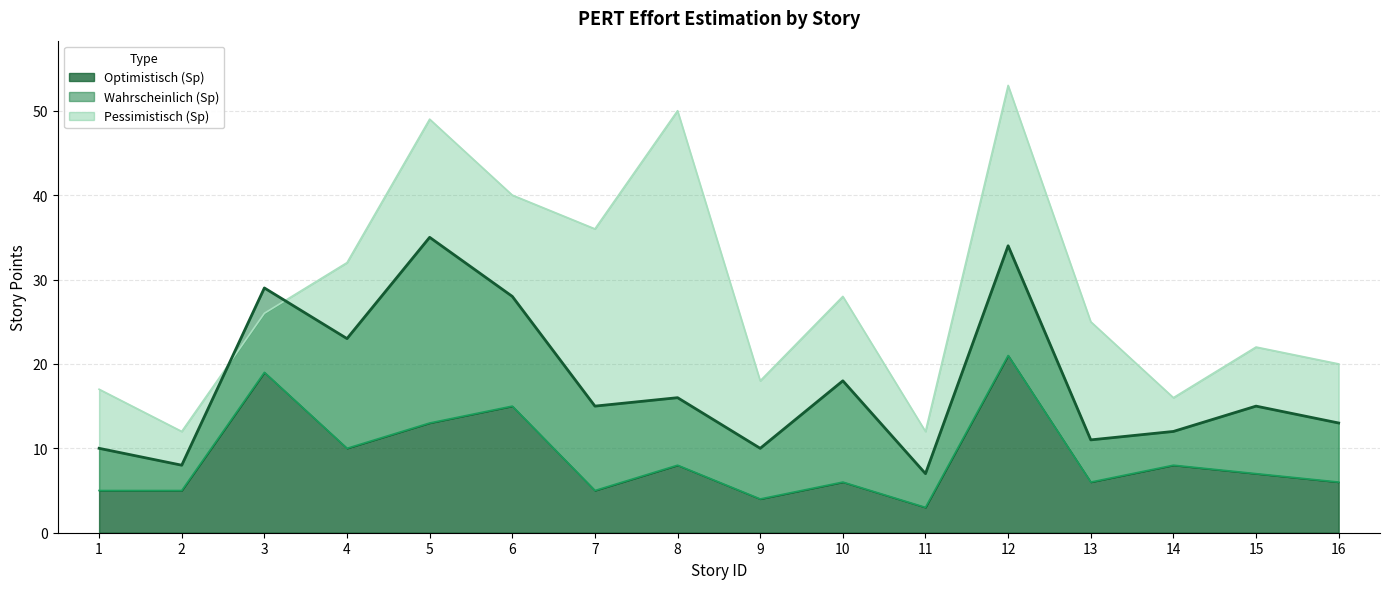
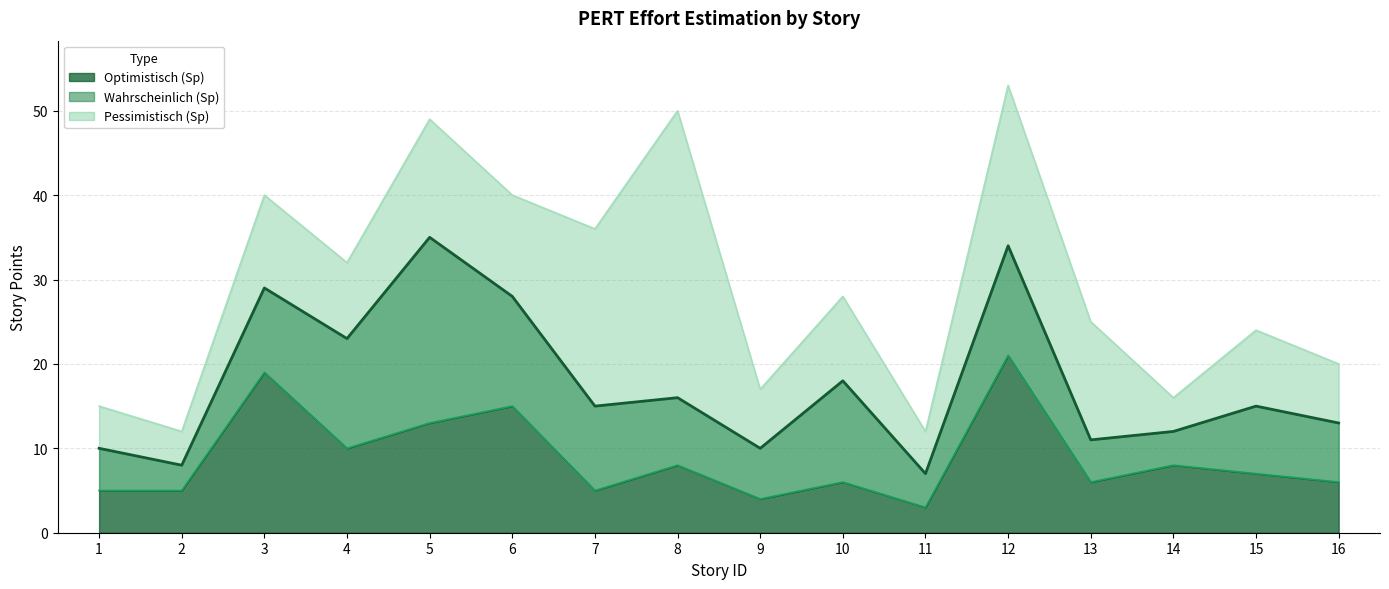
Pessimistisch (Sp), 1: 17 -> 15
Pessimistisch (Sp), 3: 26 -> 40
Pessimistisch (Sp), 9: 18 -> 17
Pessimistisch (Sp), 15: 22 -> 24
